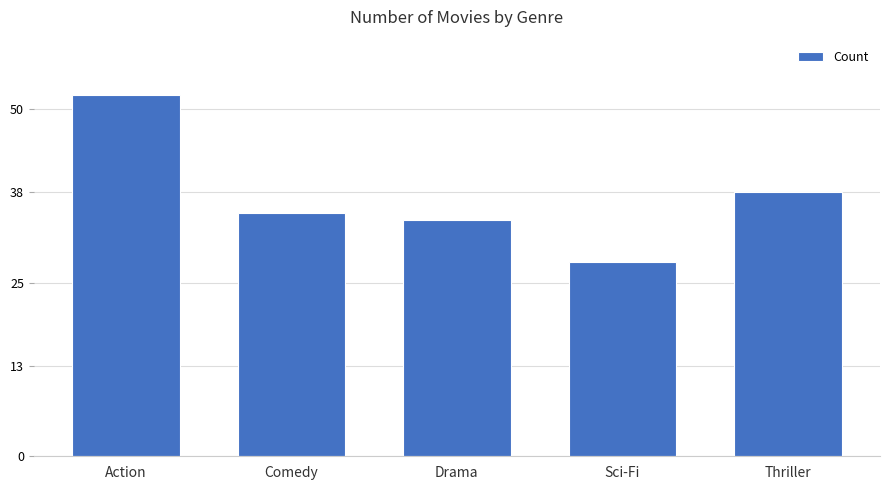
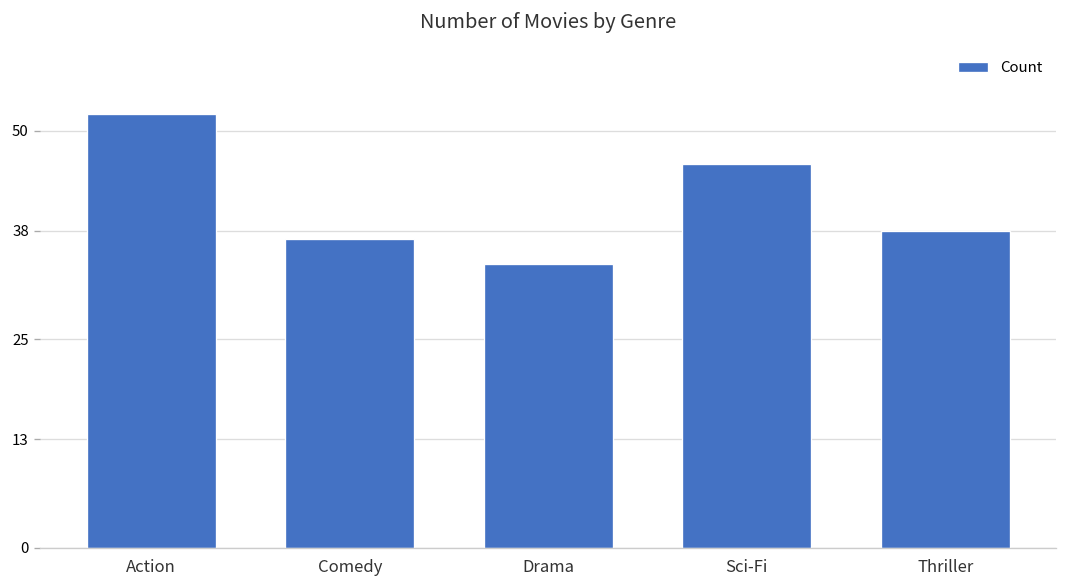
Comedy: 35 -> 37
Sci-Fi: 28 -> 46
